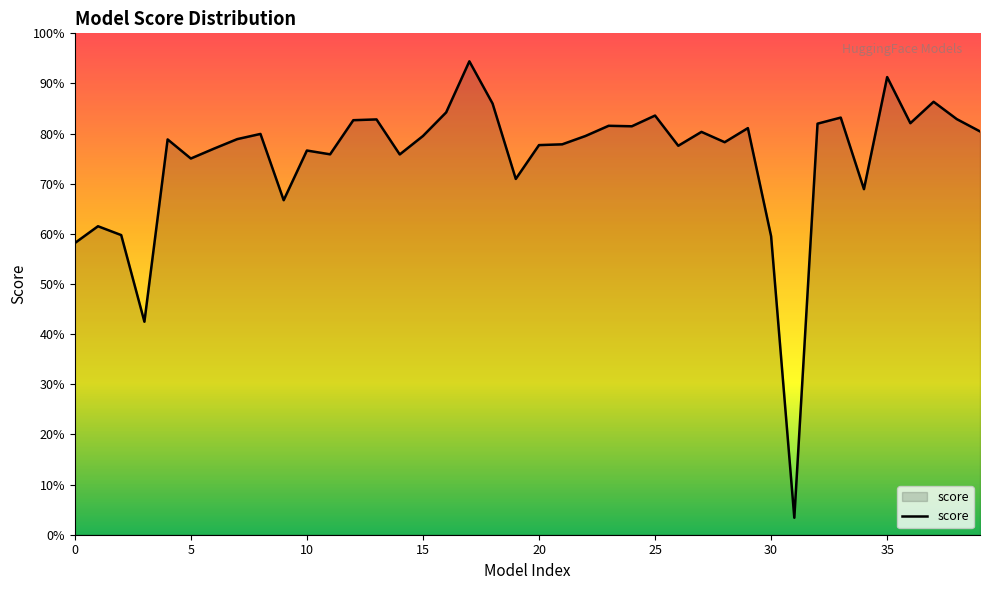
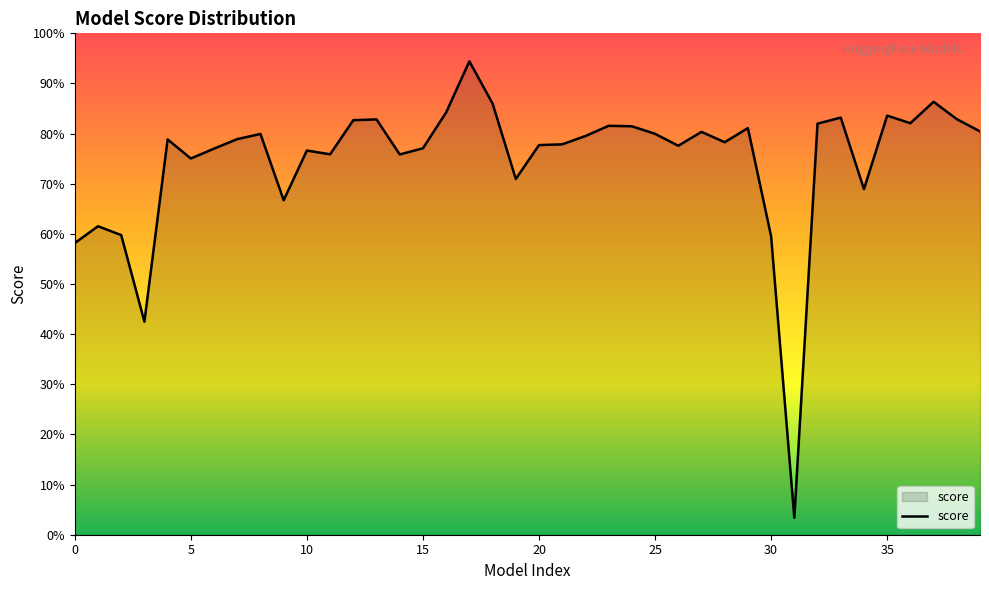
15: 80% -> 77%
25: 84% -> 80%
35: 91% -> 84%
